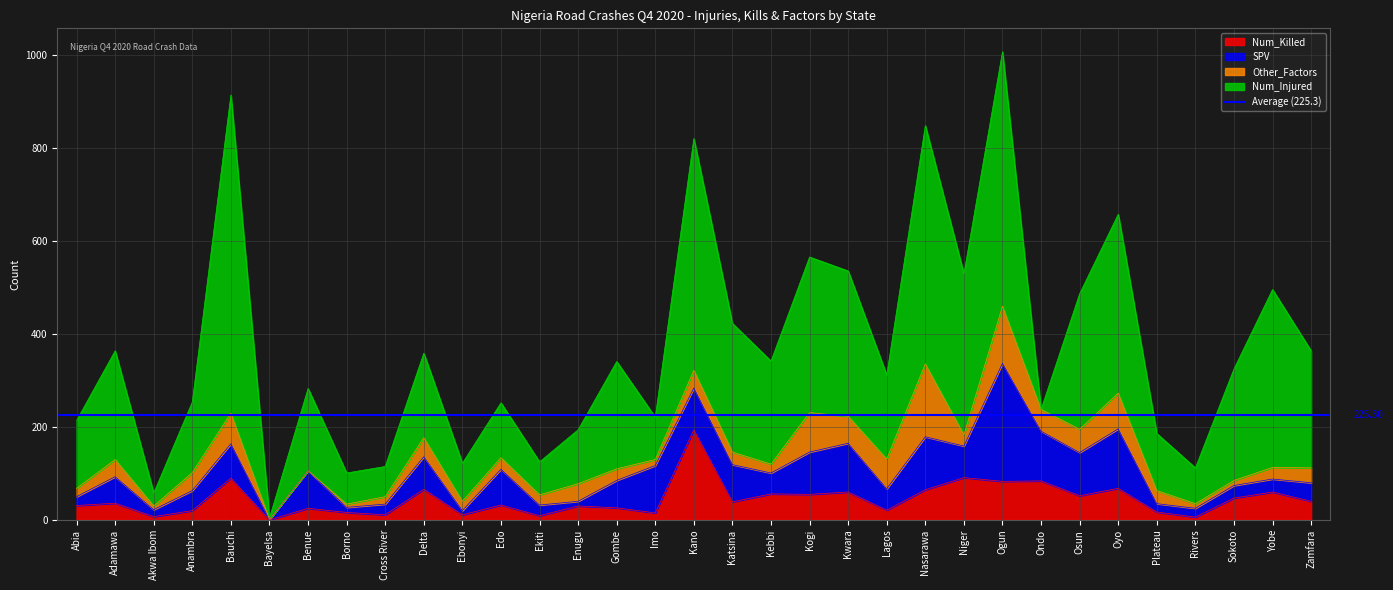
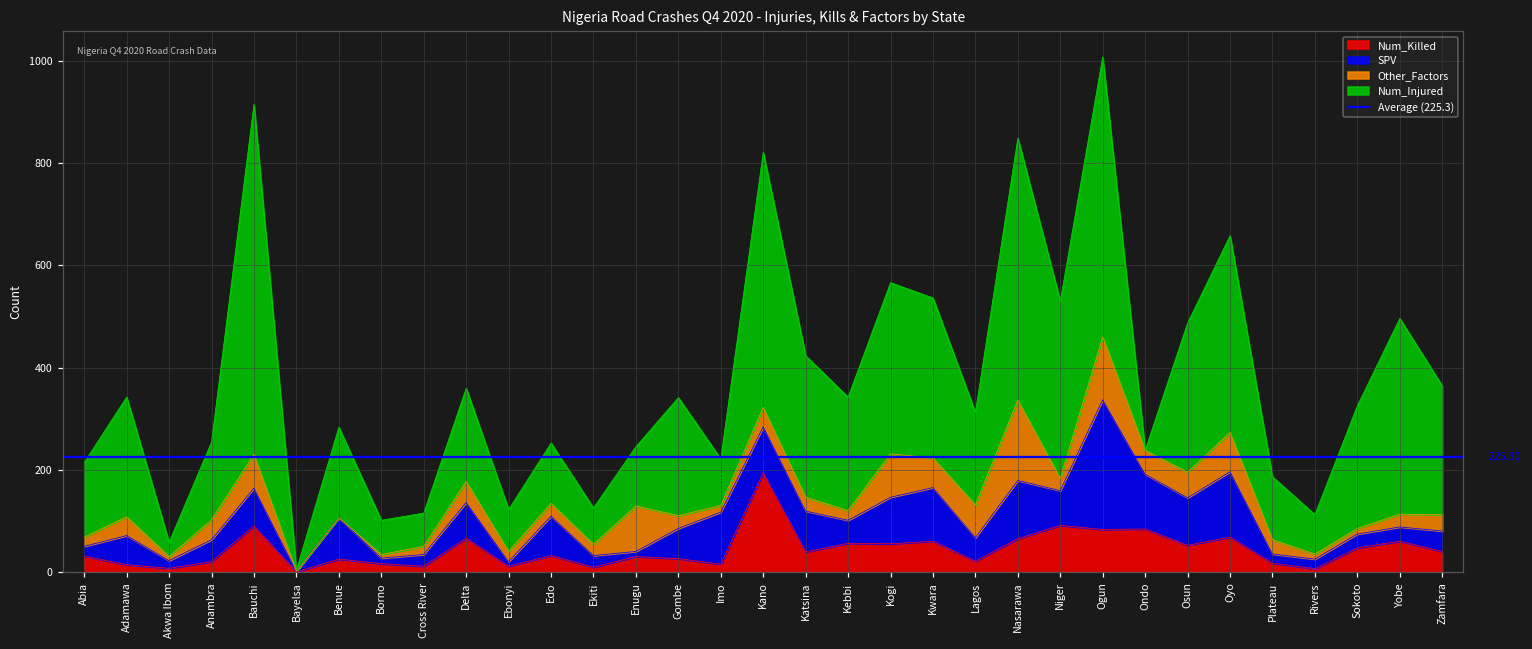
Num_Killed, Adamawa: 40 -> 10
Other_Factors, Enugu: 40 -> 90
